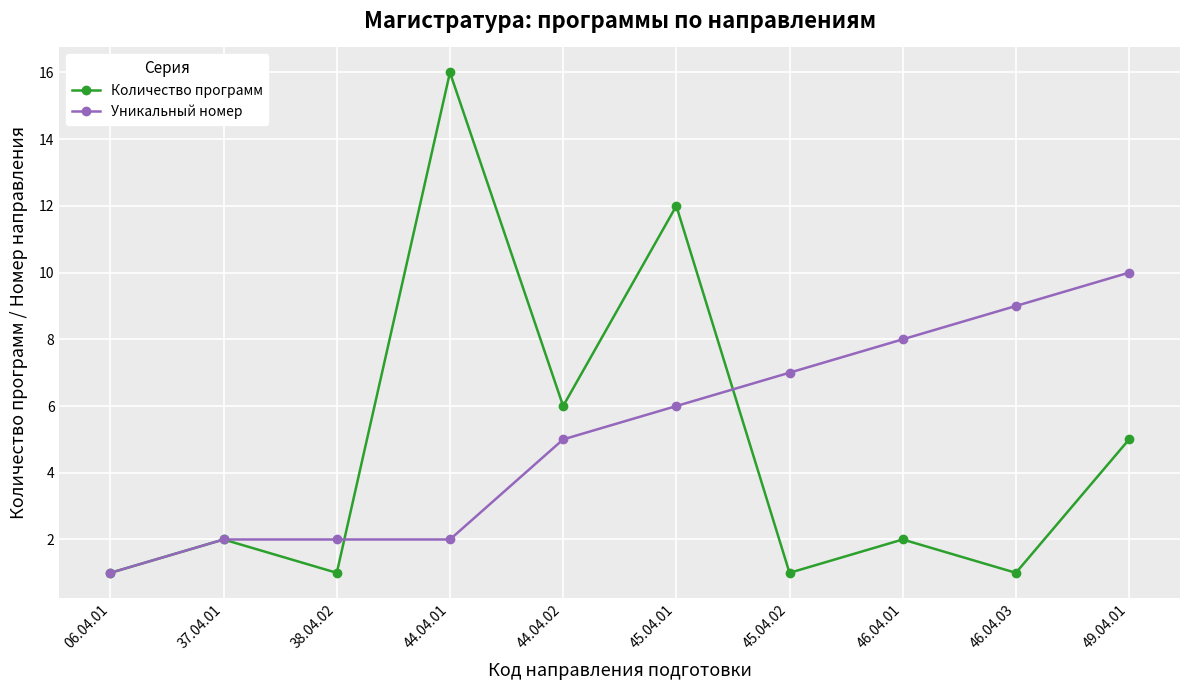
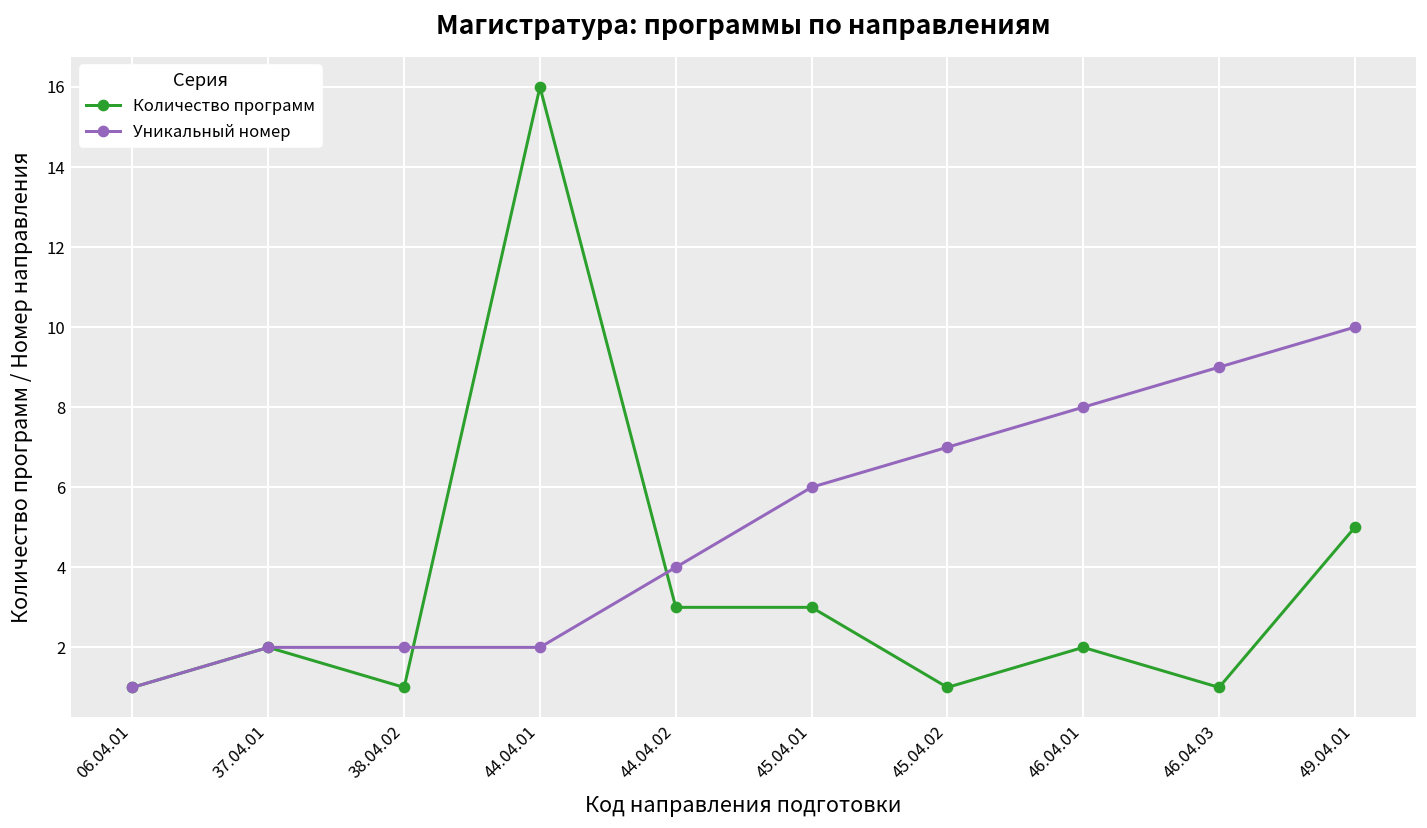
Количество программ, 44.04.02: 6 -> 3
Уникальный номер, 44.04.02: 5 -> 4
Количество программ, 45.04.01: 12 -> 3
